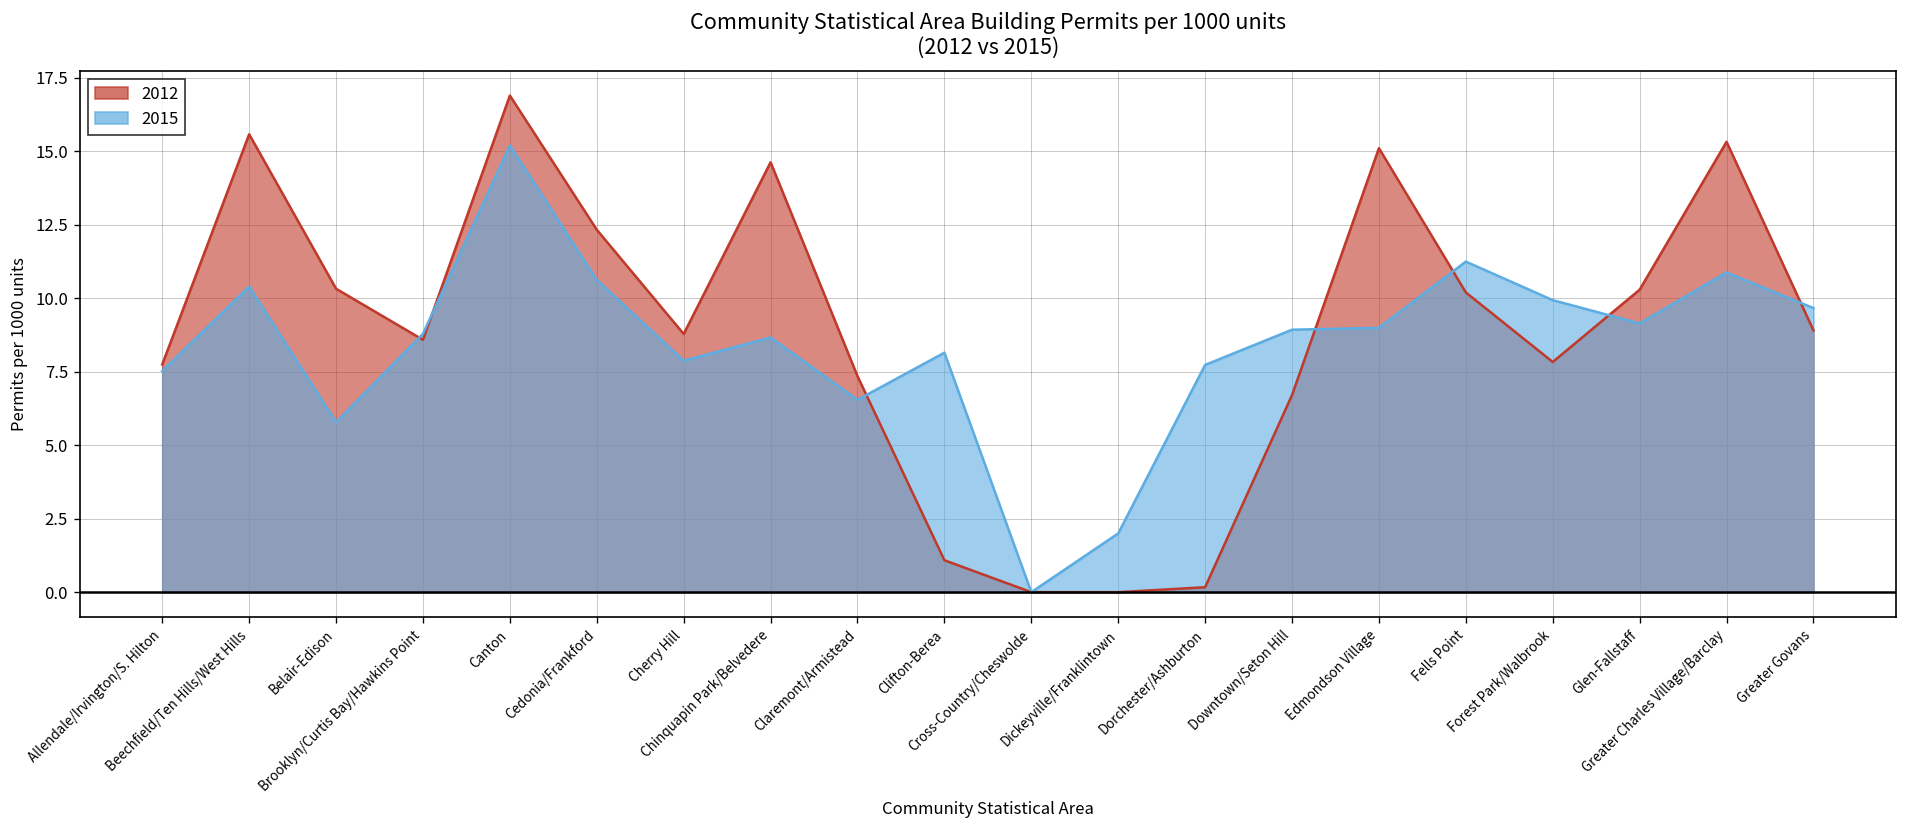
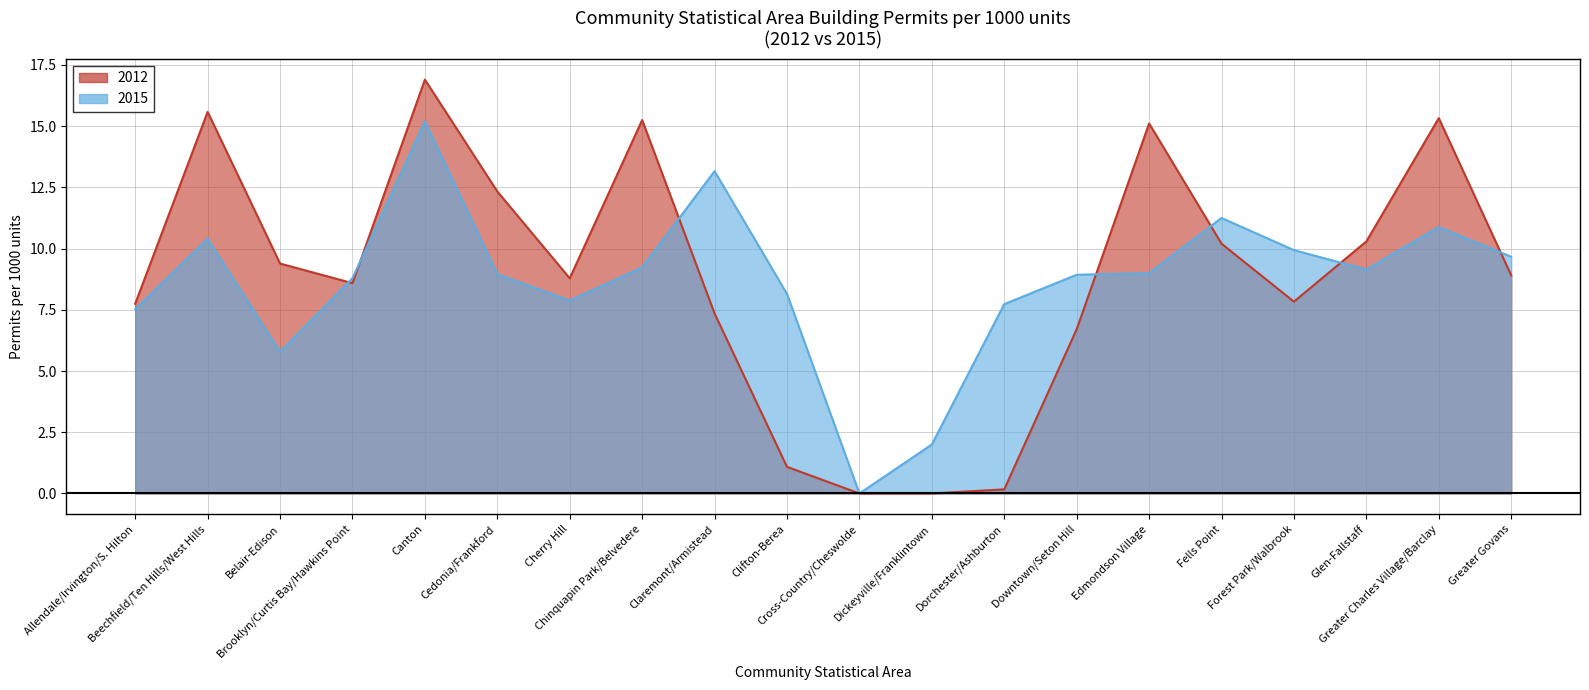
2012, Belair-Edison: 10.3 -> 9.4
2015, Cedonia/Frankford: 10.6 -> 9.0
2012, Chinquapin Park/Belvedere: 14.6 -> 15.3
2015, Chinquapin Park/Belvedere: 8.7 -> 9.2
2015, Claremont/Armistead: 6.5 -> 13.2
